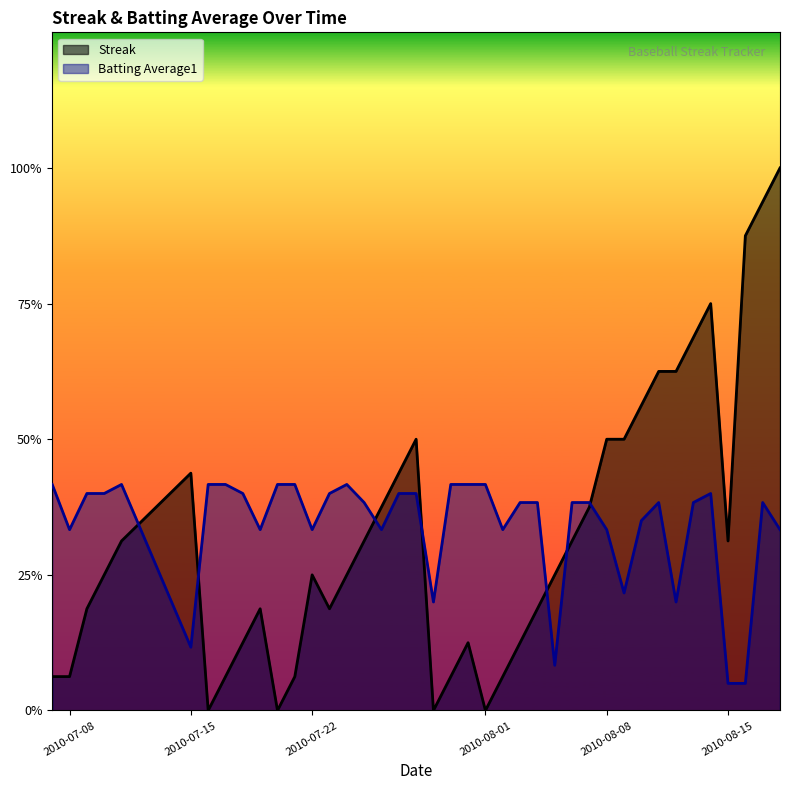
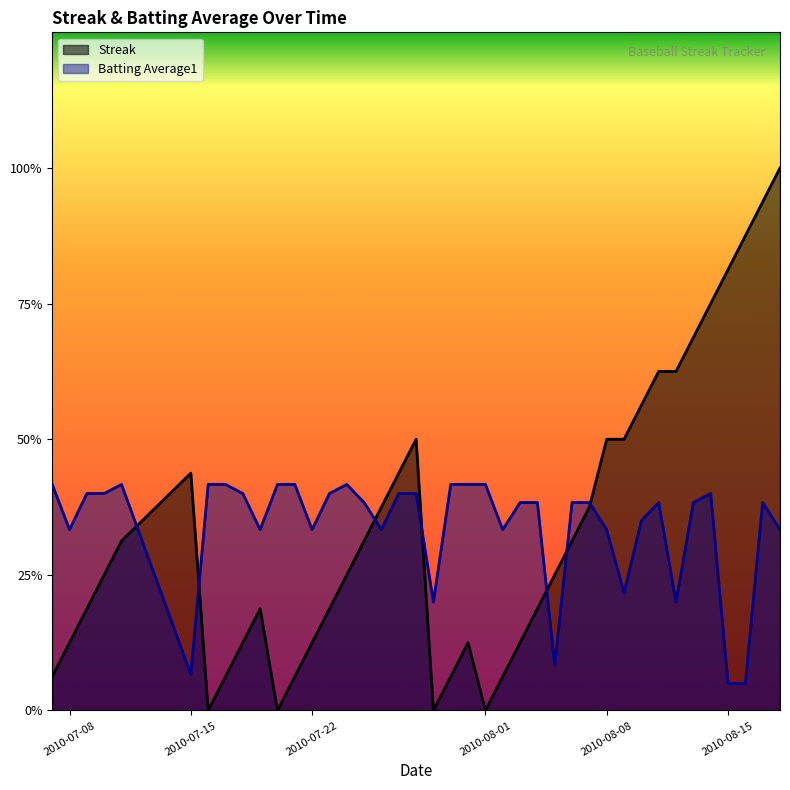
Streak, 2010-07-08: 6% -> 13%
Batting Average1, 2010-07-15: 12% -> 7%
Streak, 2010-07-22: 25% -> 13%
Streak, 2010-08-15: 31% -> 81%
